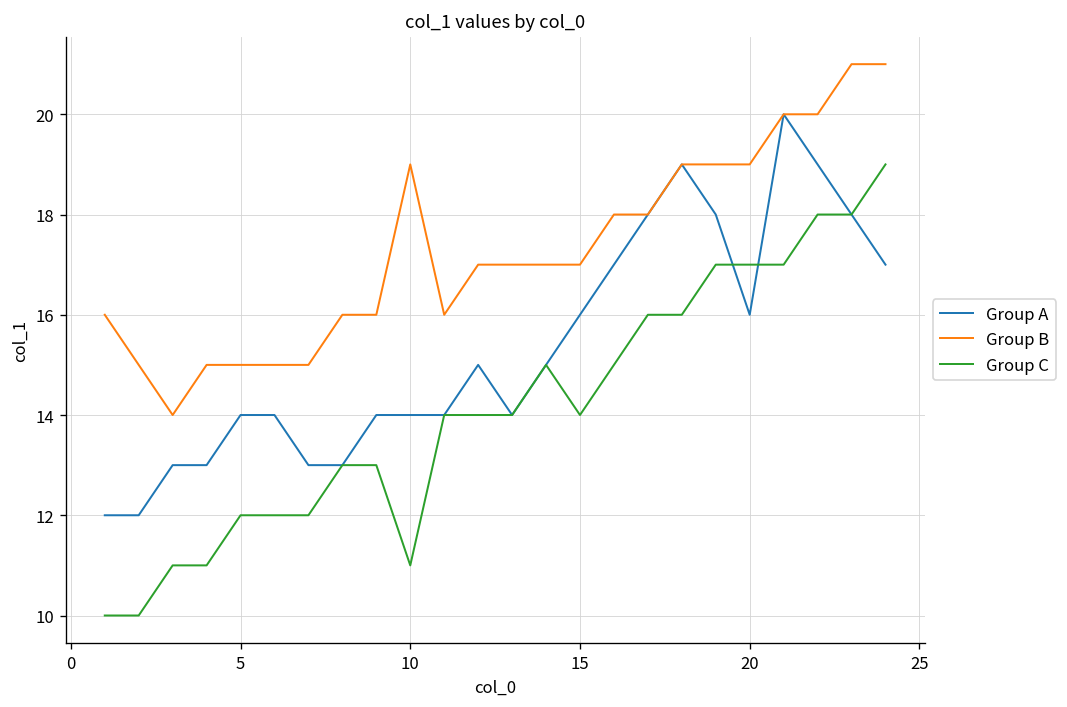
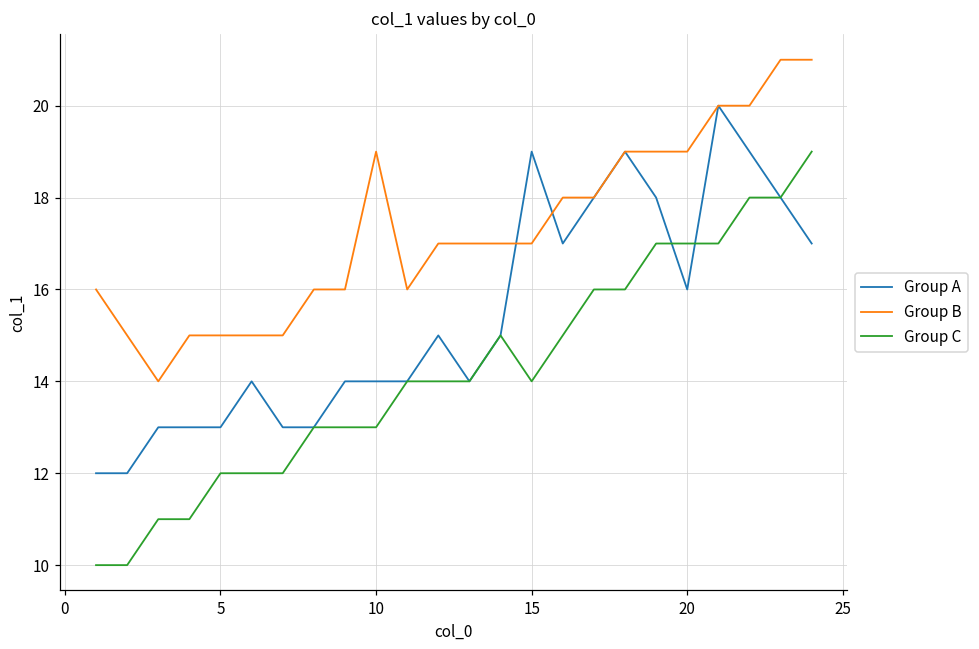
Group A, 5: 14 -> 13
Group C, 10: 11 -> 13
Group A, 15: 16 -> 19
